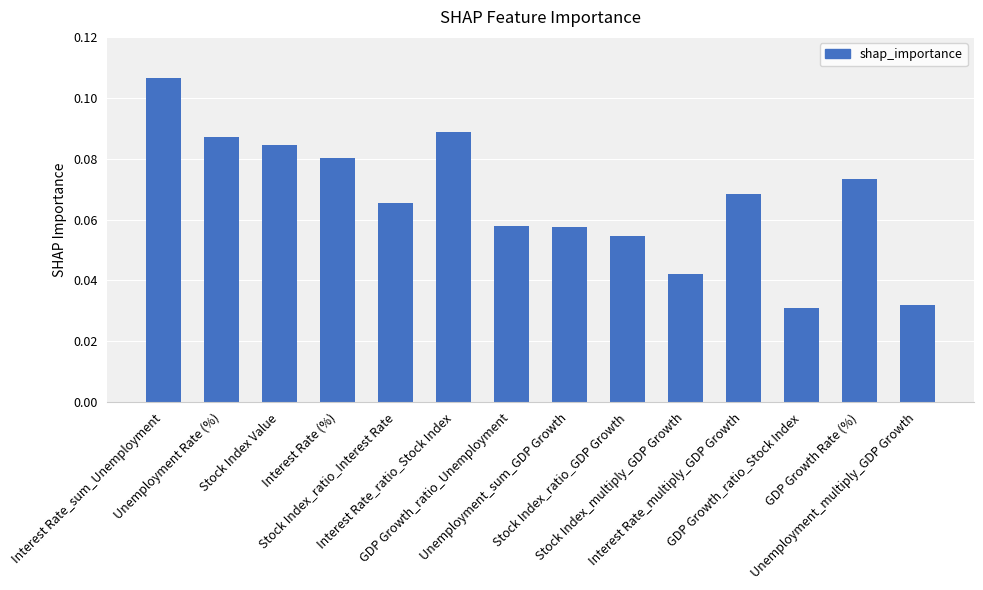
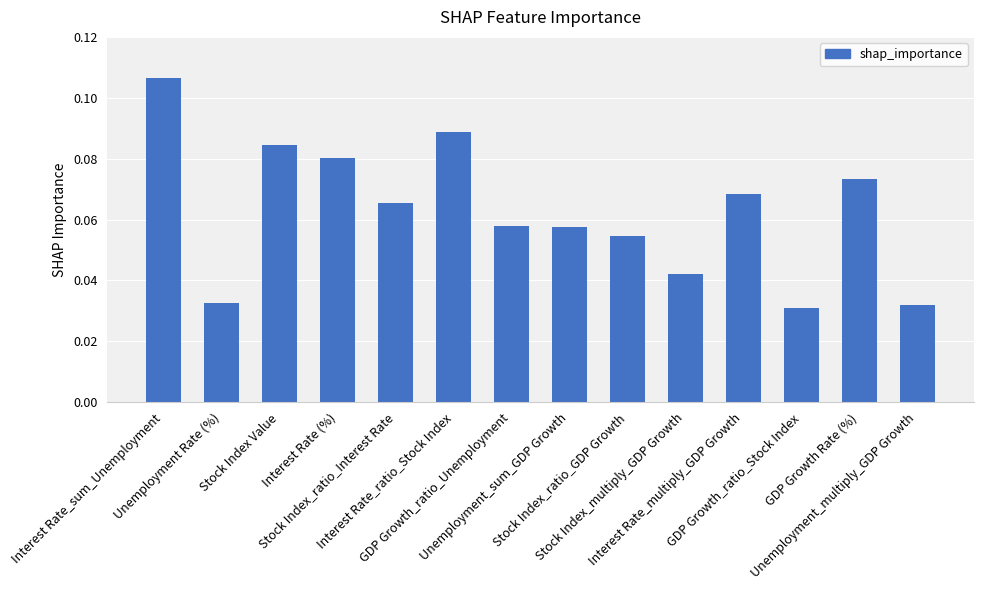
Unemployment Rate (%): 0.087 -> 0.033
